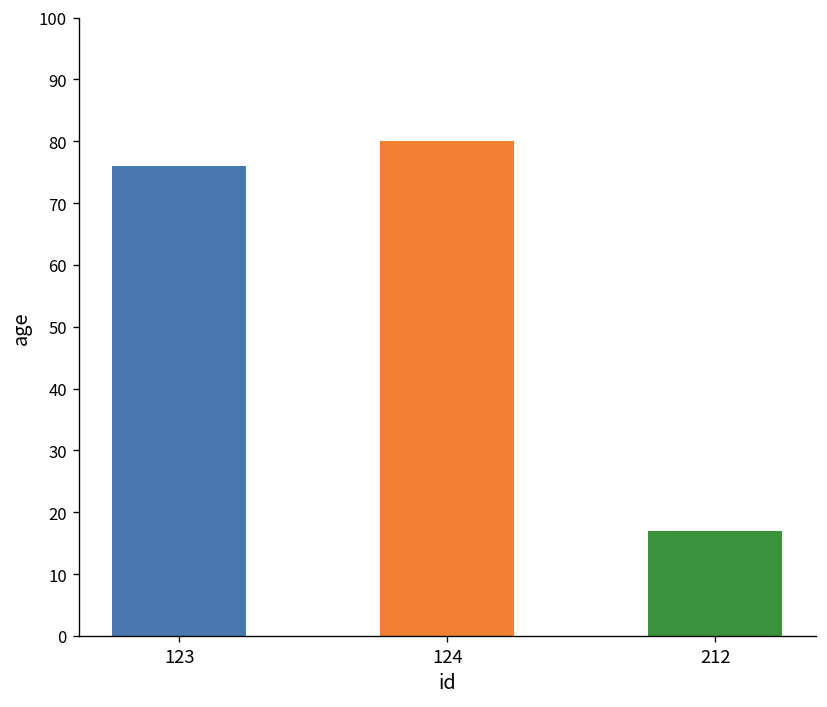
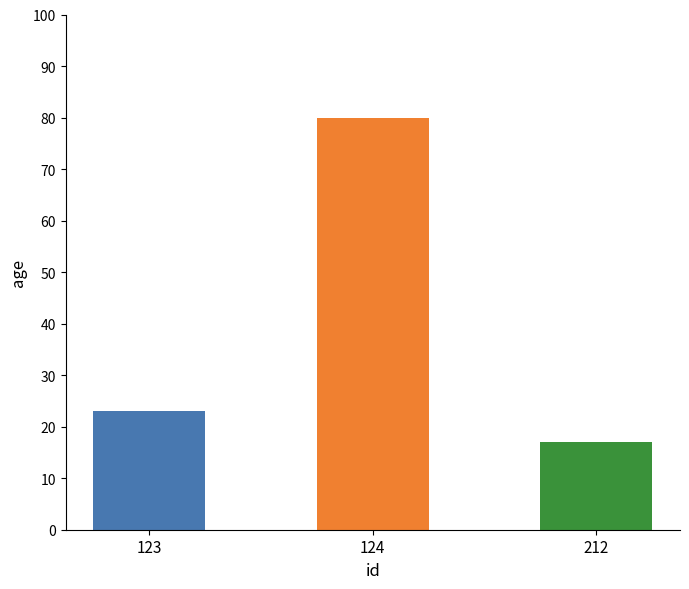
123: 76 -> 23
